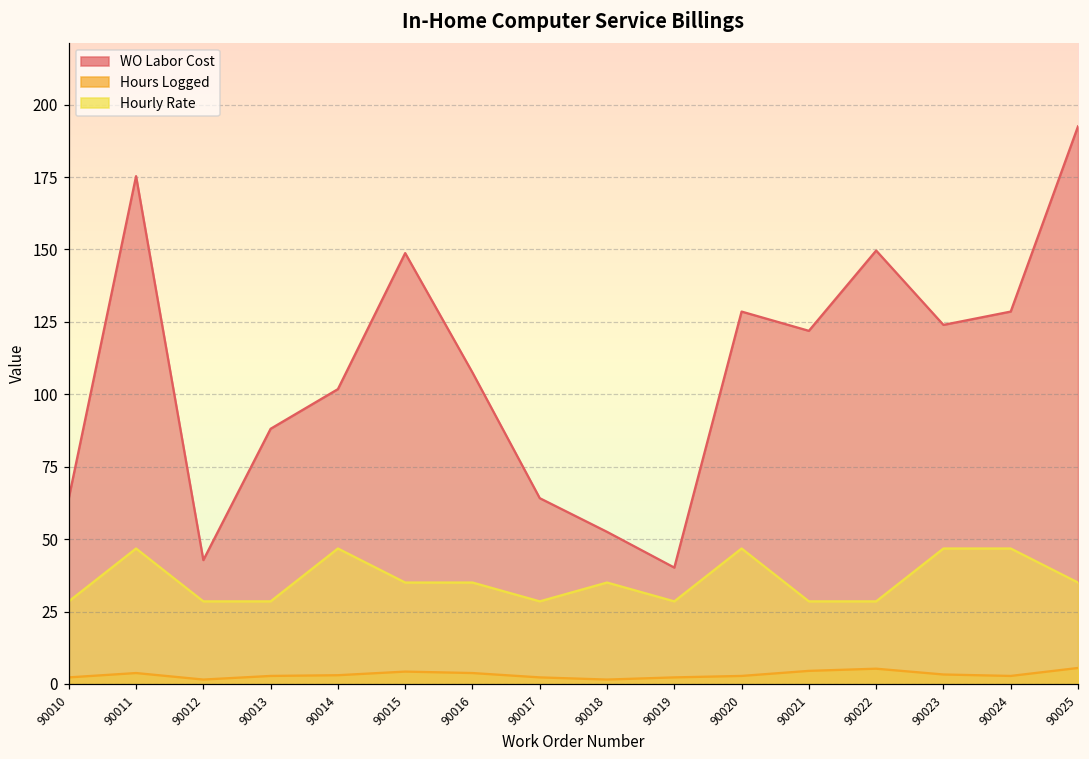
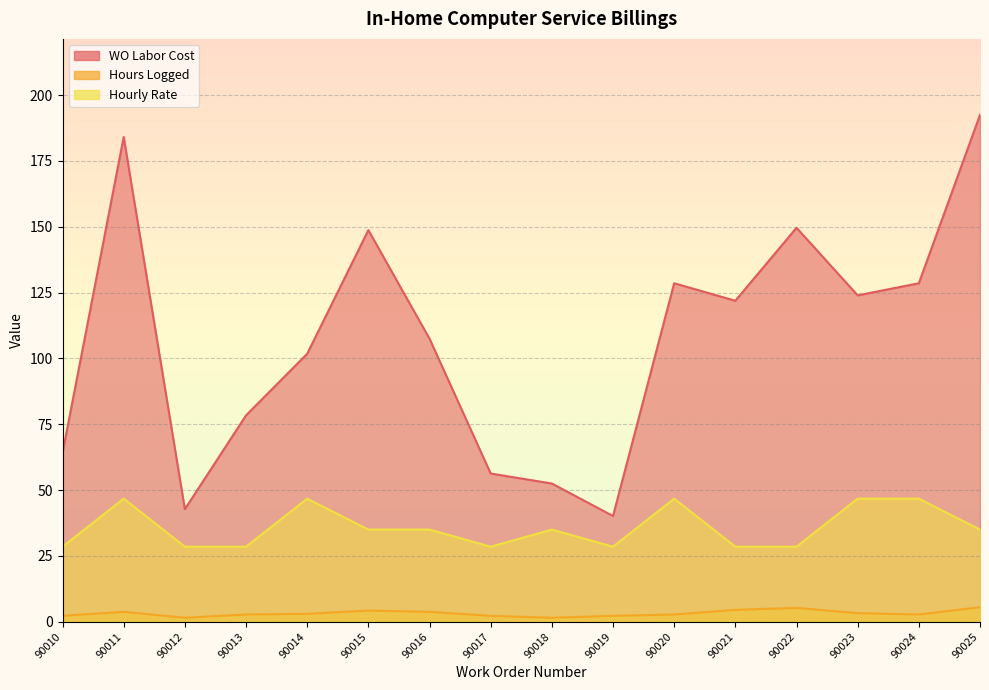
WO Labor Cost, 90011: 175 -> 184
WO Labor Cost, 90013: 88 -> 78
WO Labor Cost, 90017: 64 -> 56
